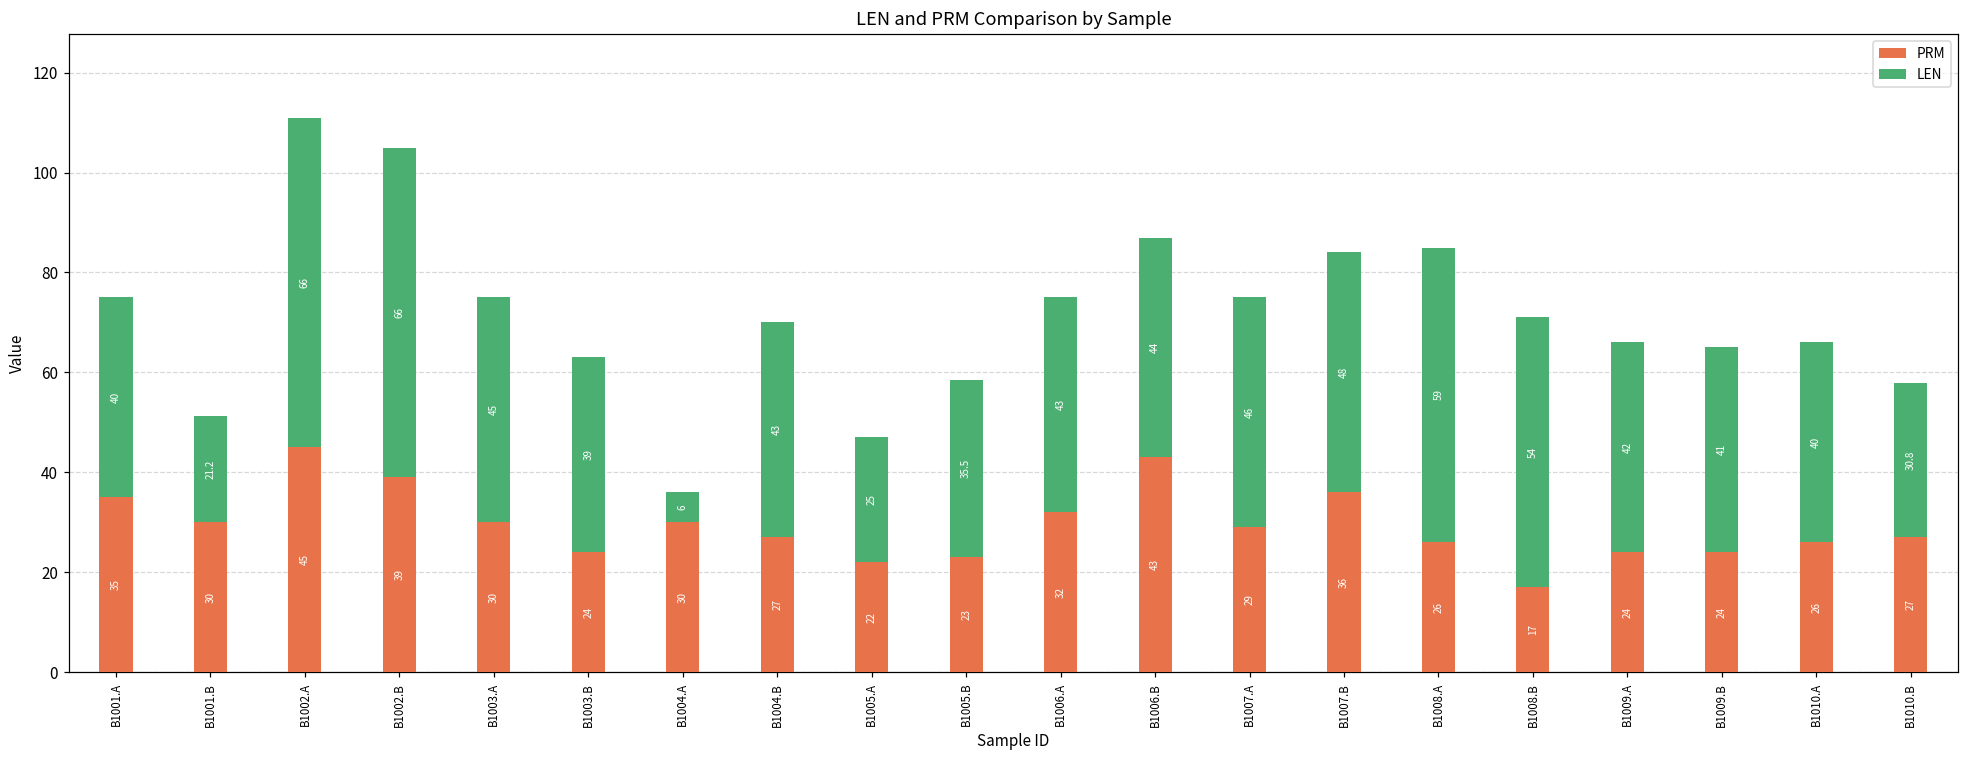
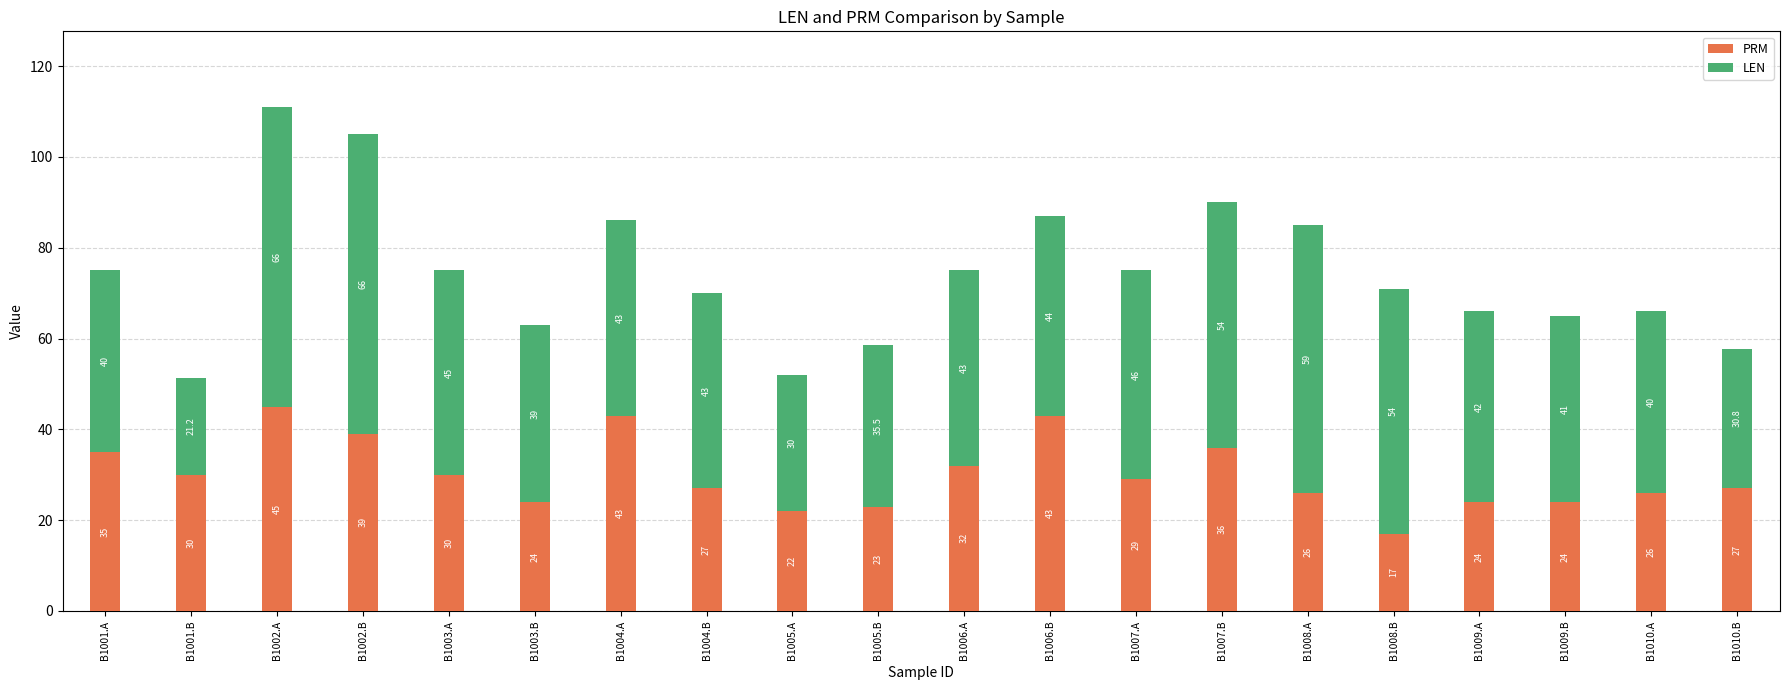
PRM, B1004.A: 30 -> 43
LEN, B1004.A: 6 -> 43
LEN, B1005.A: 25 -> 30
LEN, B1007.B: 48 -> 54
